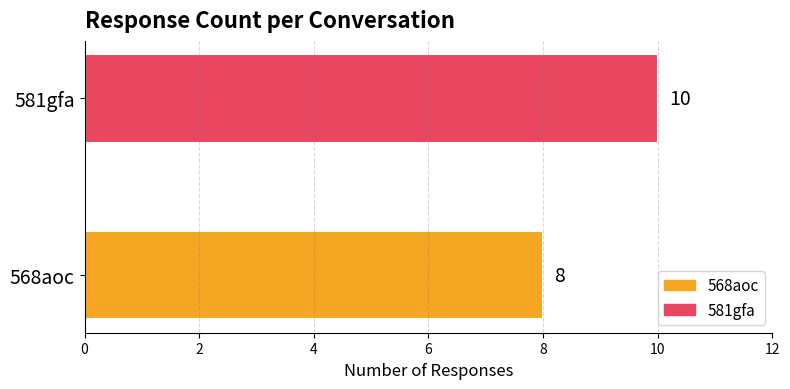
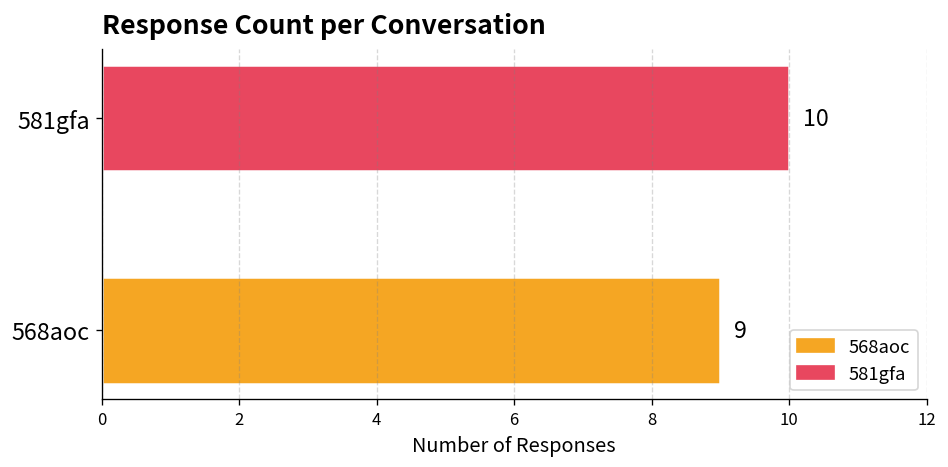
568aoc: 8 -> 9
